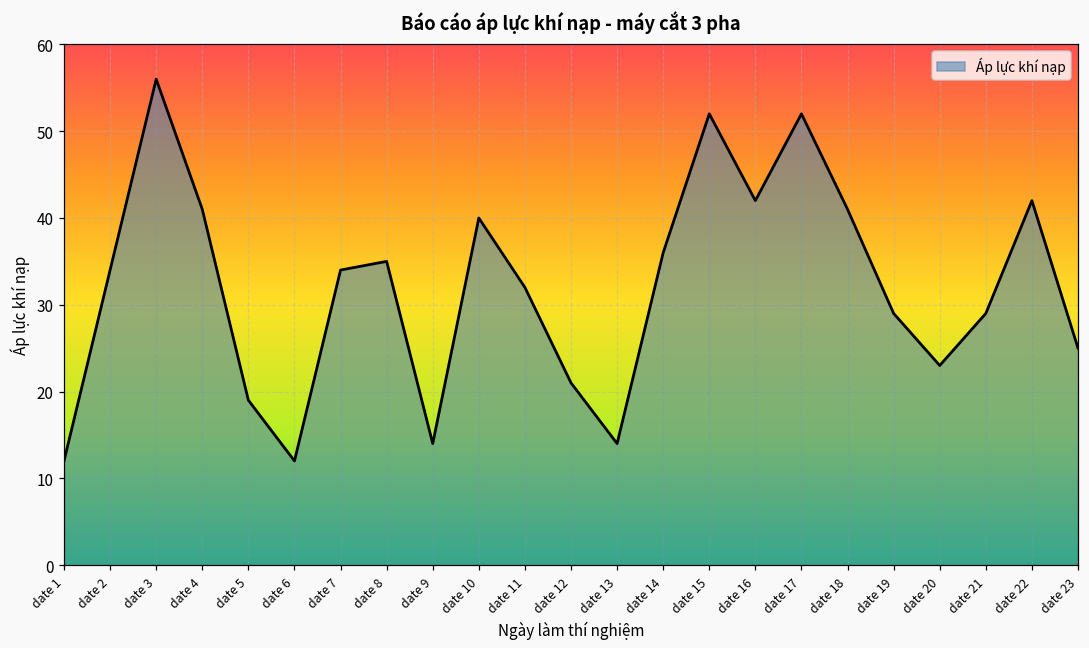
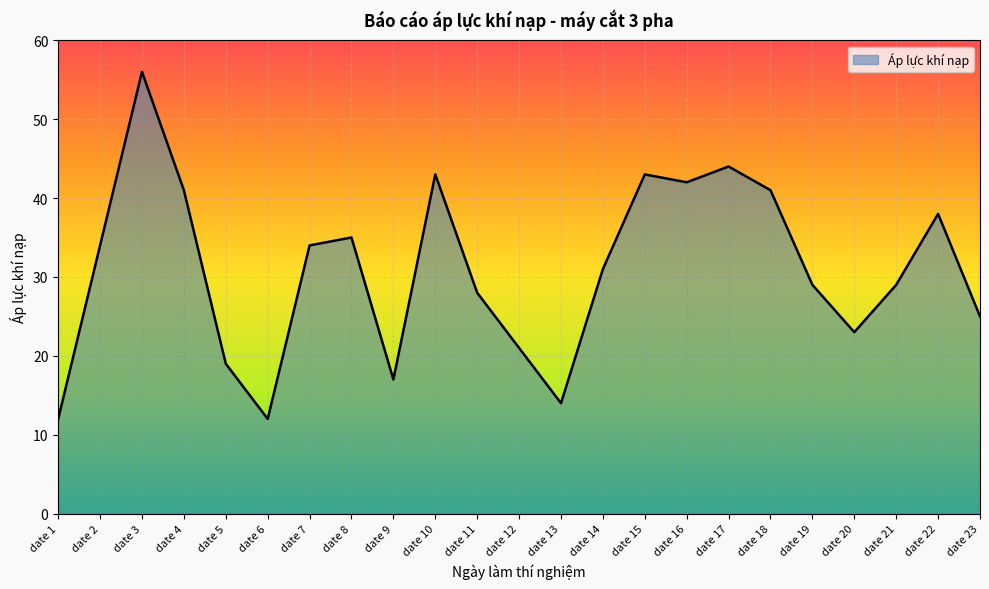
date 9: 14 -> 17
date 10: 40 -> 43
date 11: 32 -> 28
date 14: 36 -> 31
date 15: 52 -> 43
date 17: 52 -> 44
date 22: 42 -> 38
